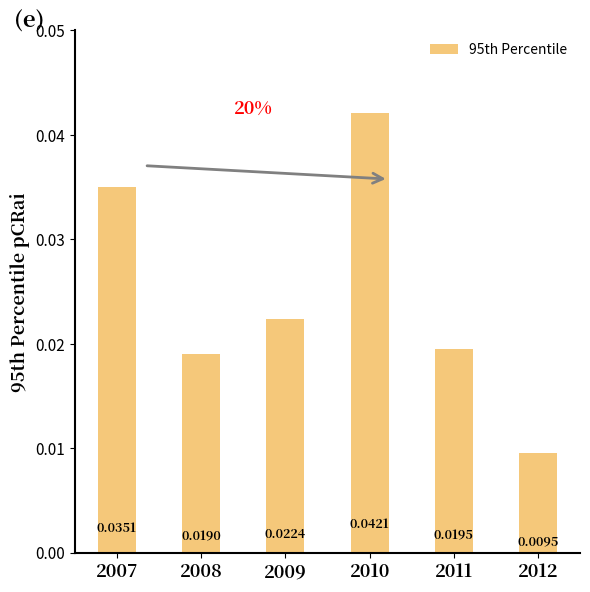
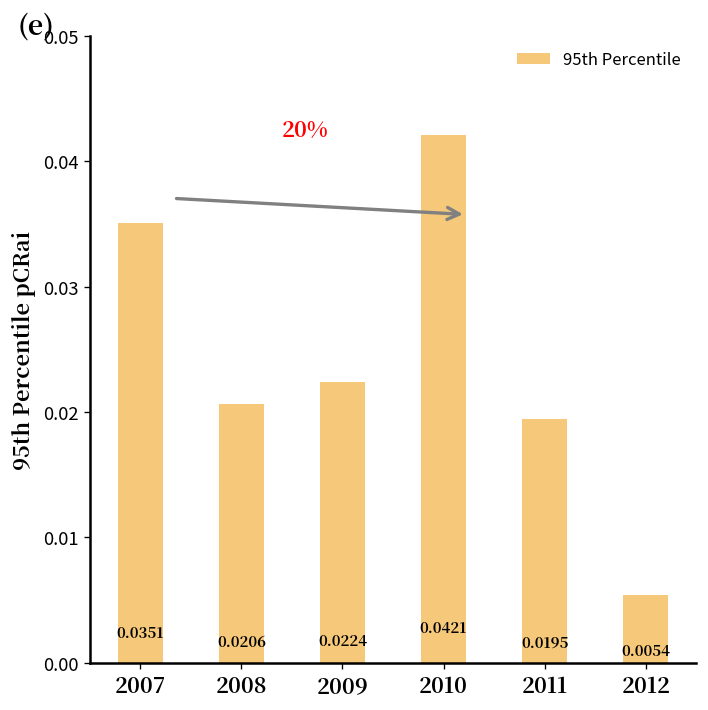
2008: 0.0190 -> 0.0206
2012: 0.0095 -> 0.0054
